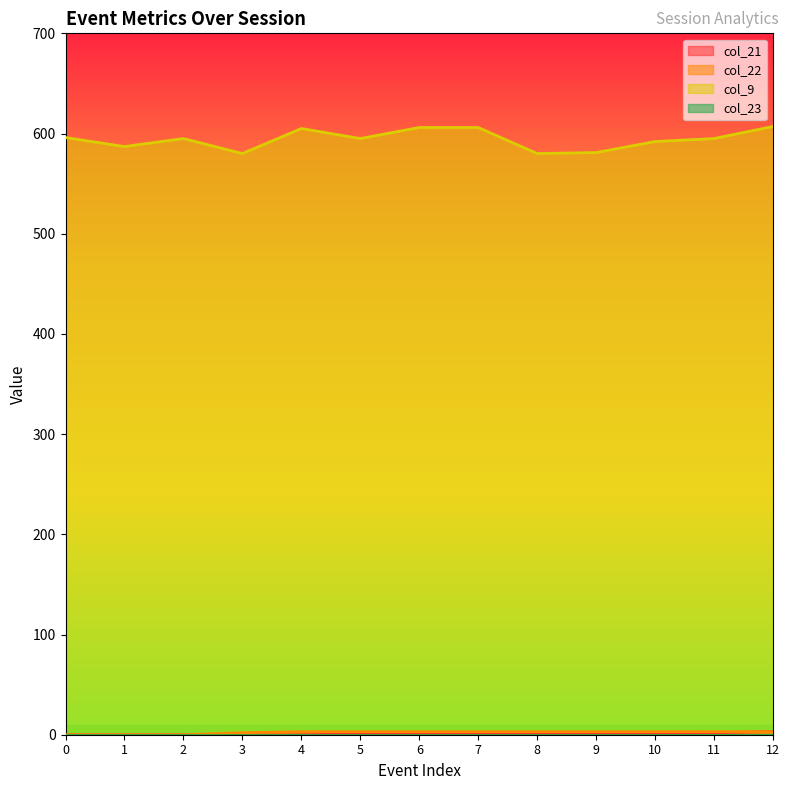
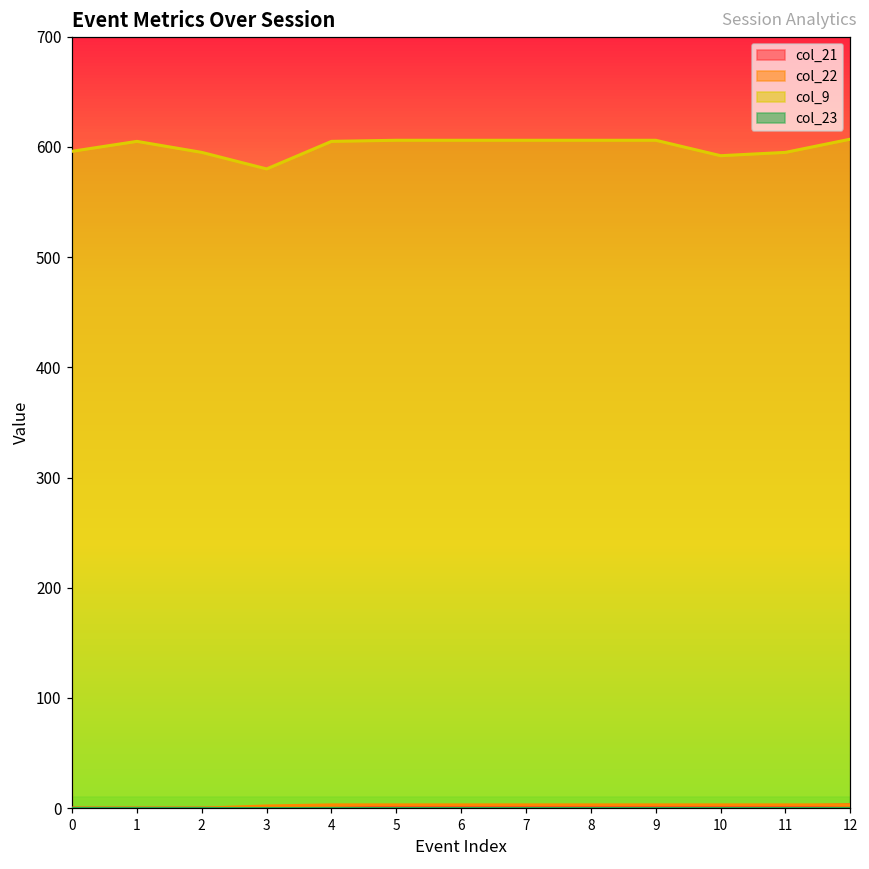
col_9, 1: 587 -> 605
col_9, 5: 595 -> 606
col_9, 8: 580 -> 606
col_9, 9: 581 -> 606
